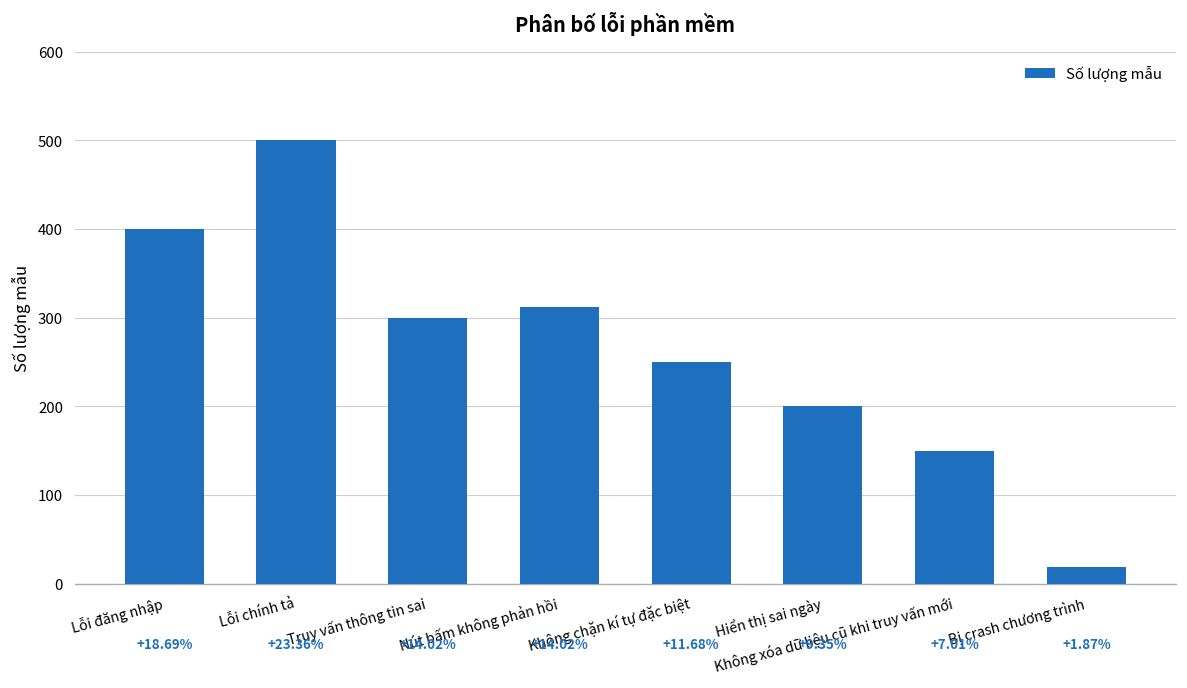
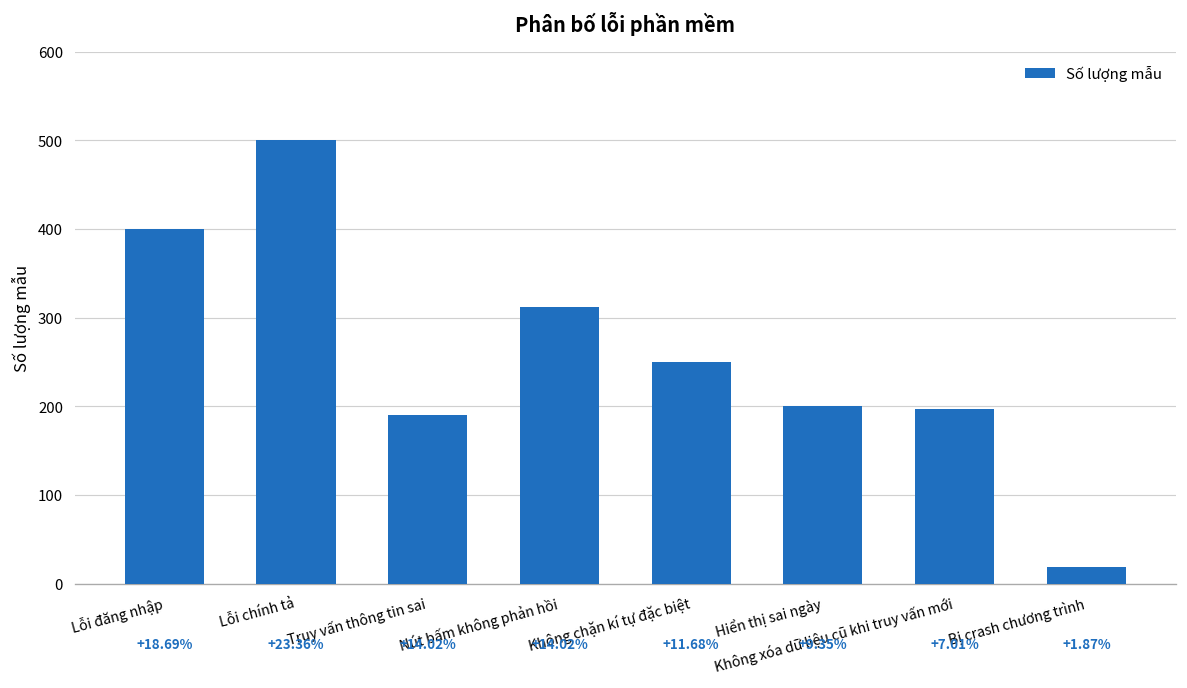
Truy vấn thông tin sai: 300 -> 190
Không xóa dữ liệu cũ khi truy vấn mới: 150 -> 200
